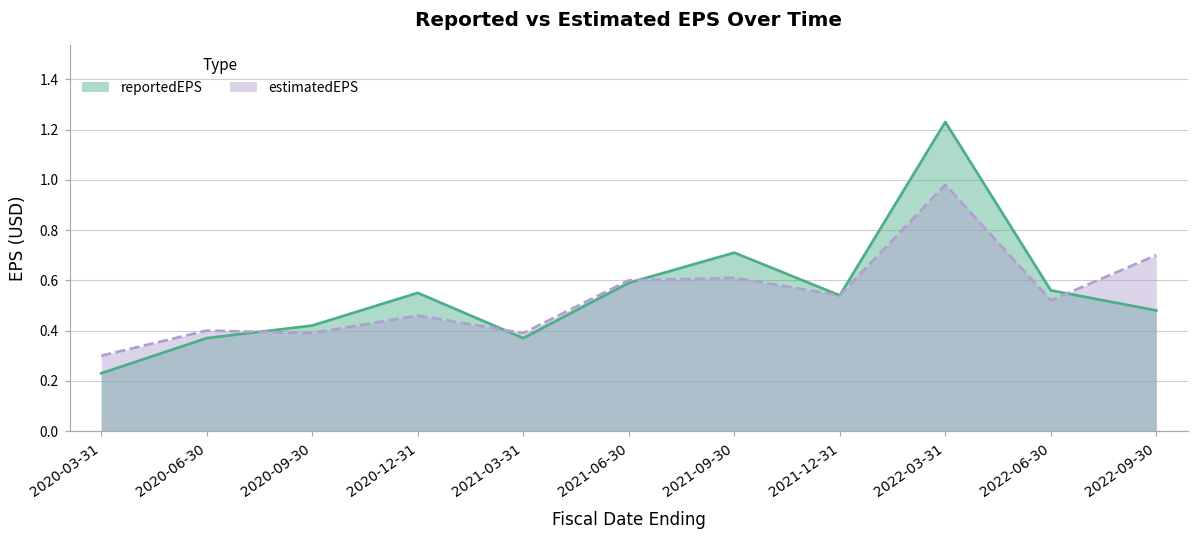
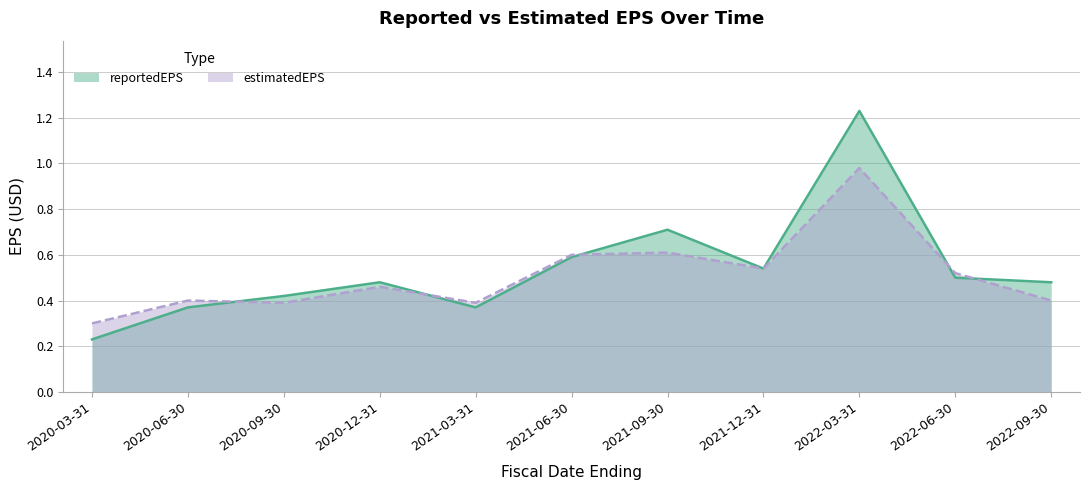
reportedEPS, 2020-12-31: 0.55 -> 0.48
reportedEPS, 2022-06-30: 0.56 -> 0.50
estimatedEPS, 2022-09-30: 0.7 -> 0.4
